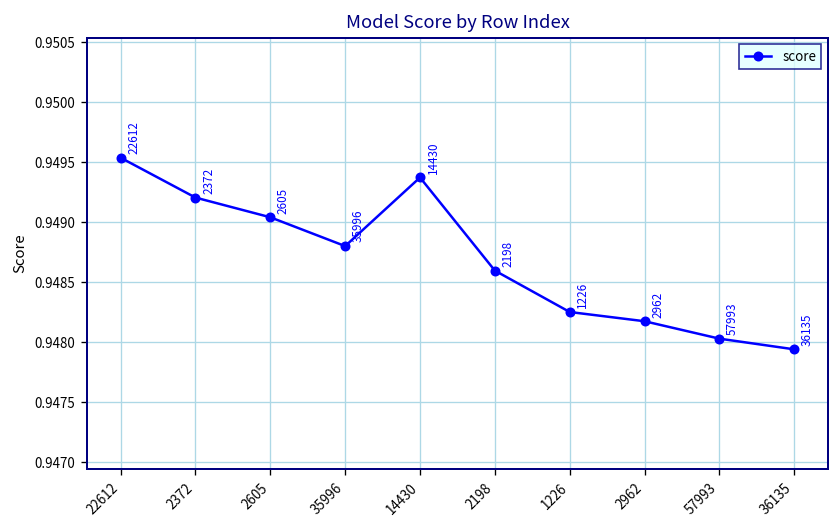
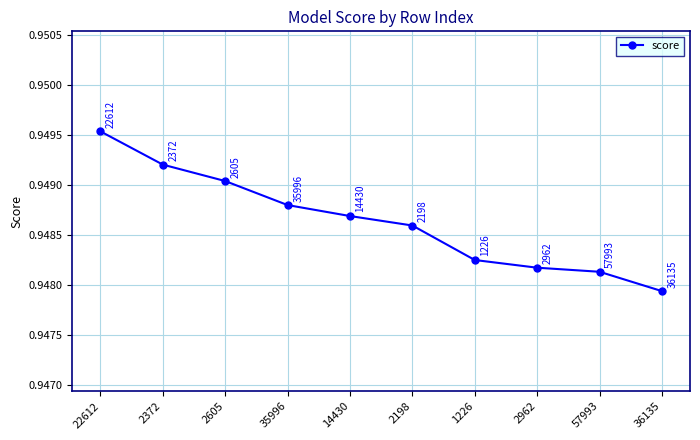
14430: 0.94937 -> 0.94869
57993: 0.94803 -> 0.94814
